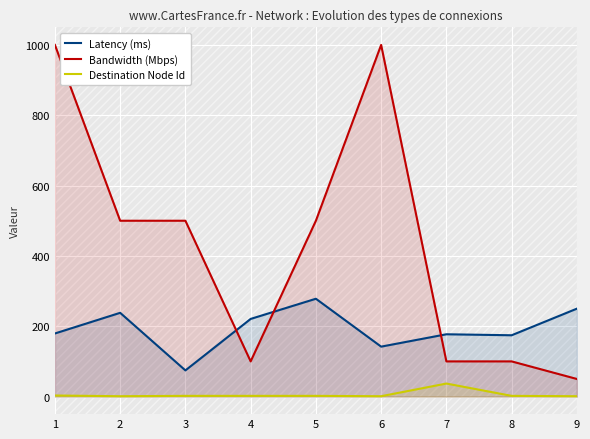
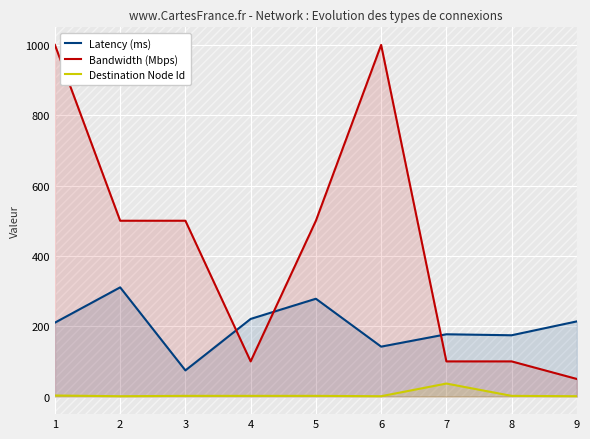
Latency (ms), 1: 180 -> 210
Latency (ms), 2: 240 -> 310
Latency (ms), 9: 250 -> 210
